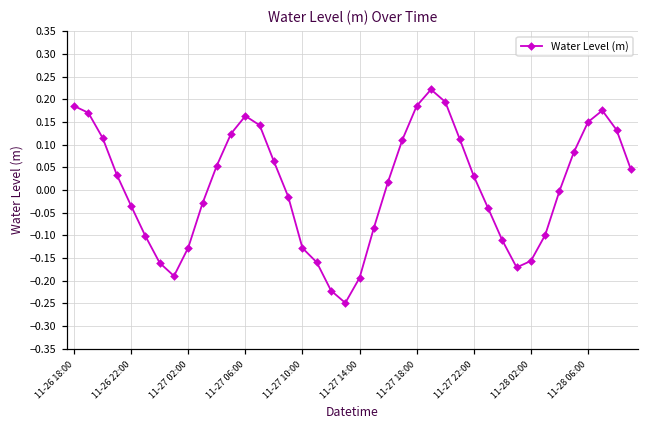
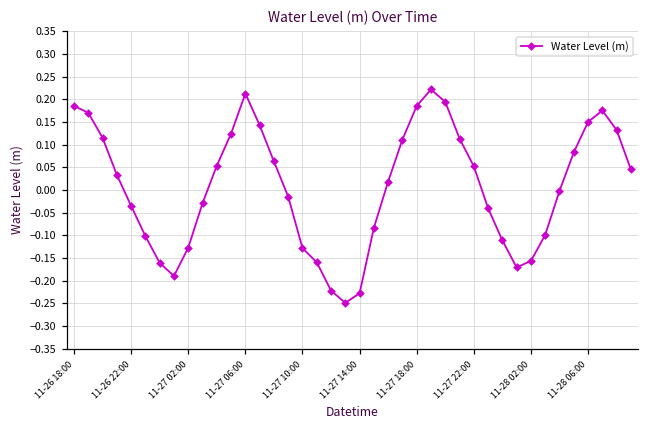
11-27 06:00: 0.16 -> 0.21
11-27 14:00: -0.19 -> -0.23
11-27 22:00: 0.03 -> 0.05
